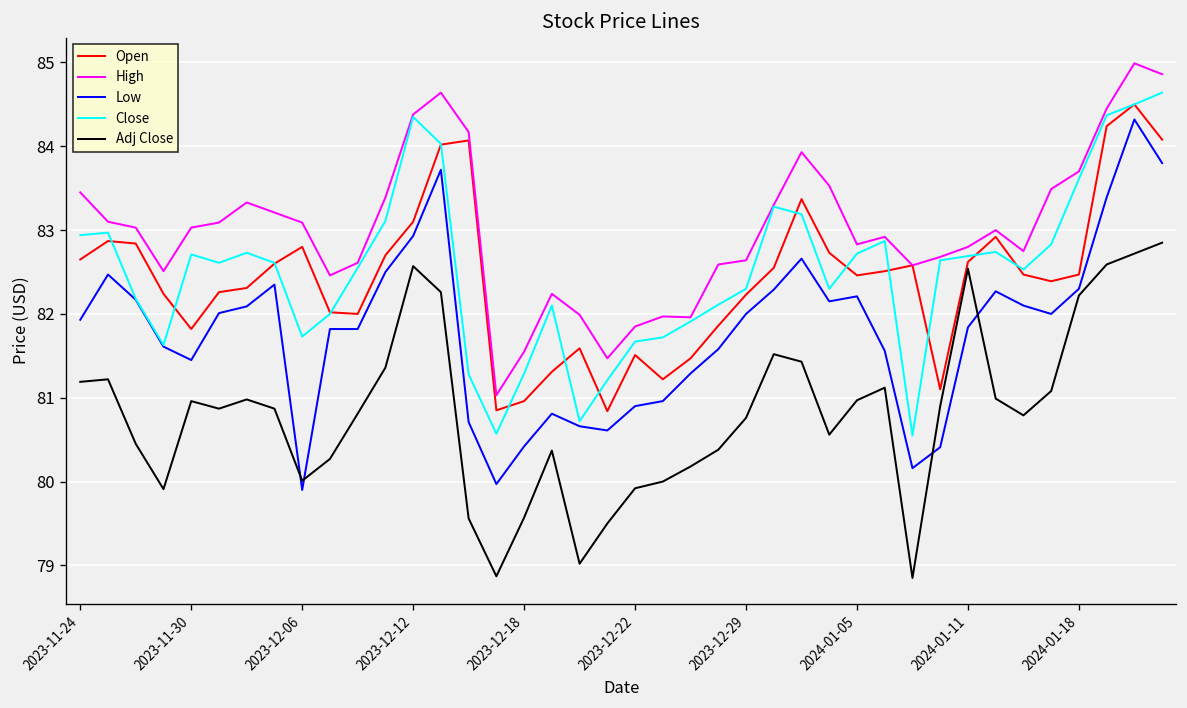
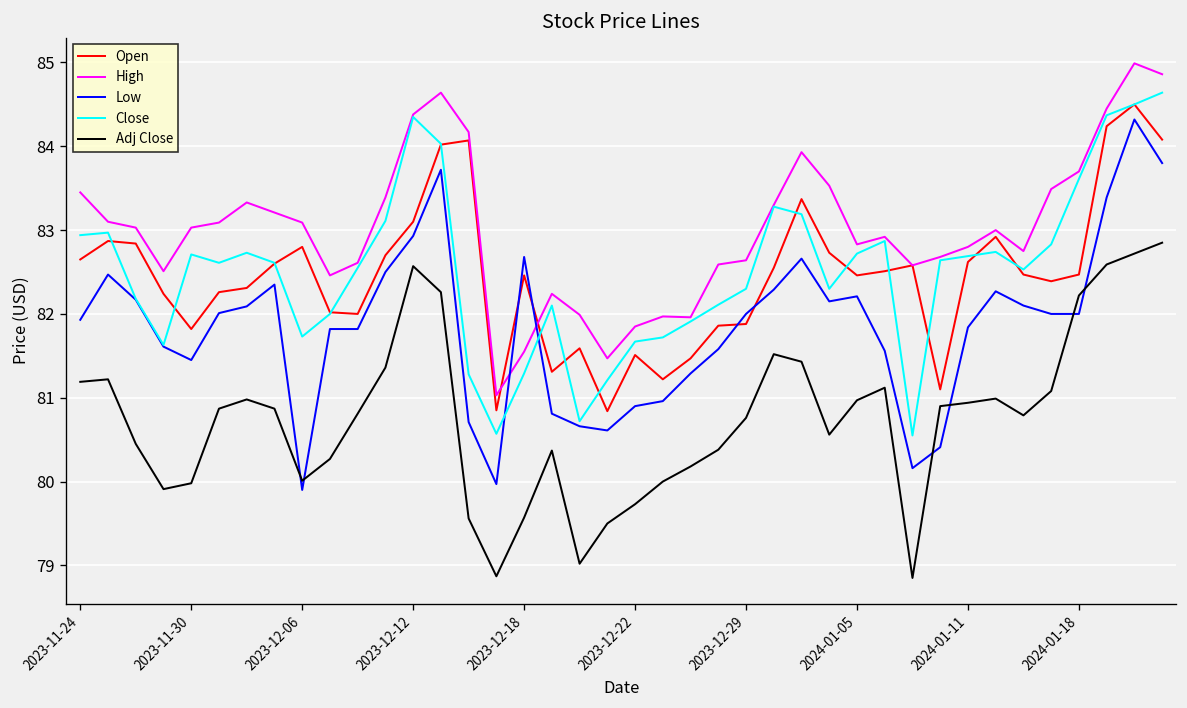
Adj Close, 2023-11-30: 81.0 -> 80.0
Open, 2023-12-18: 81.0 -> 82.5
Low, 2023-12-18: 80.4 -> 82.7
Adj Close, 2023-12-22: 79.9 -> 79.7
Open, 2023-12-29: 82.2 -> 81.9
Adj Close, 2024-01-11: 82.5 -> 80.9
Low, 2024-01-18: 82.3 -> 82.0
